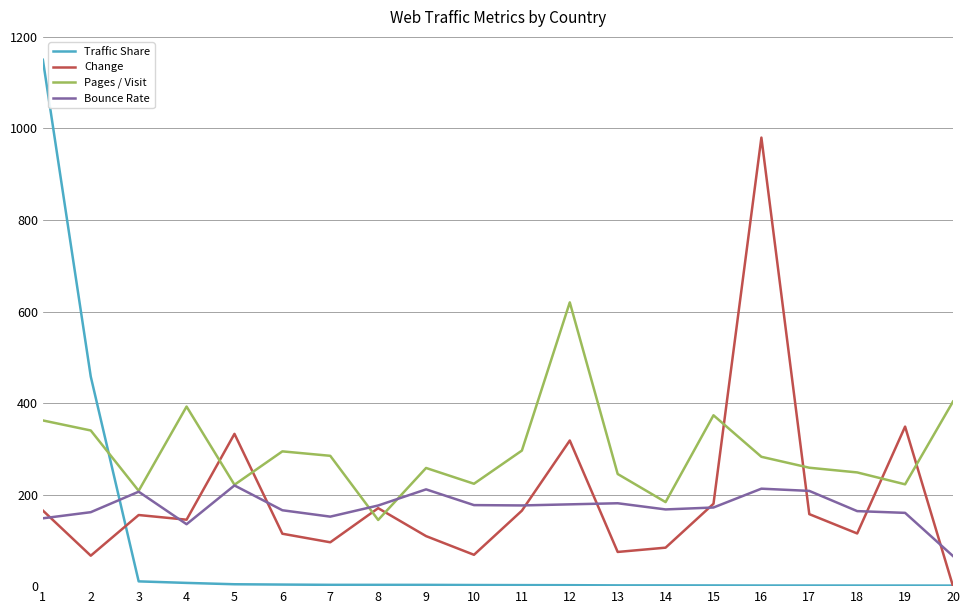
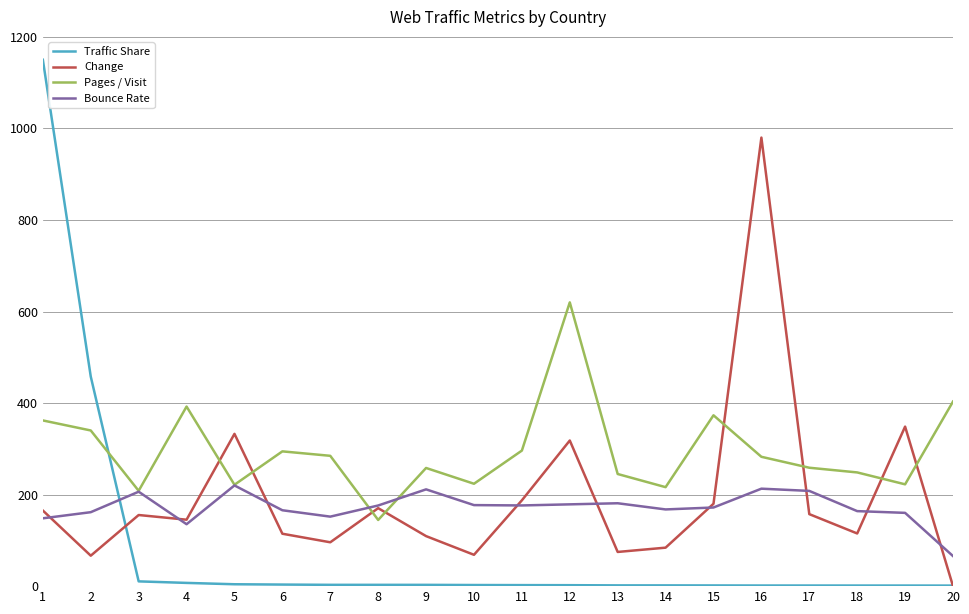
Change, 11: 160 -> 190
Pages / Visit, 14: 180 -> 220
